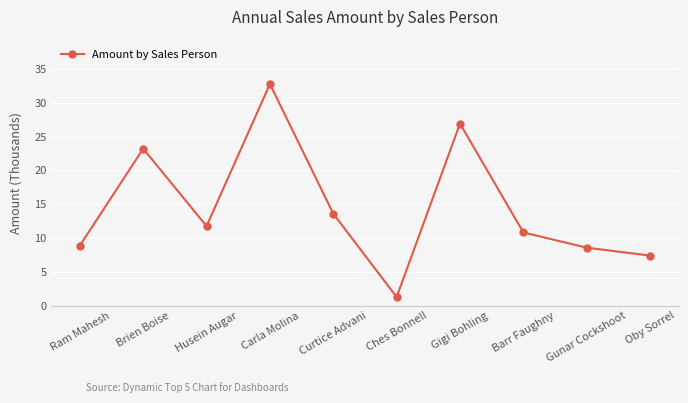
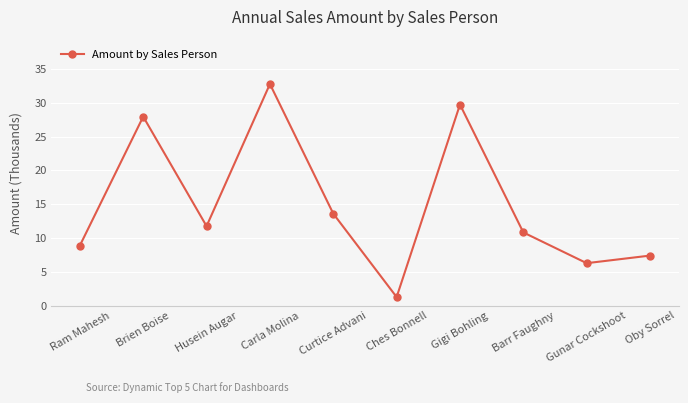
Brien Boise: 23 -> 28
Gigi Bohling: 27 -> 30
Gunar Cockshoot: 9 -> 6
